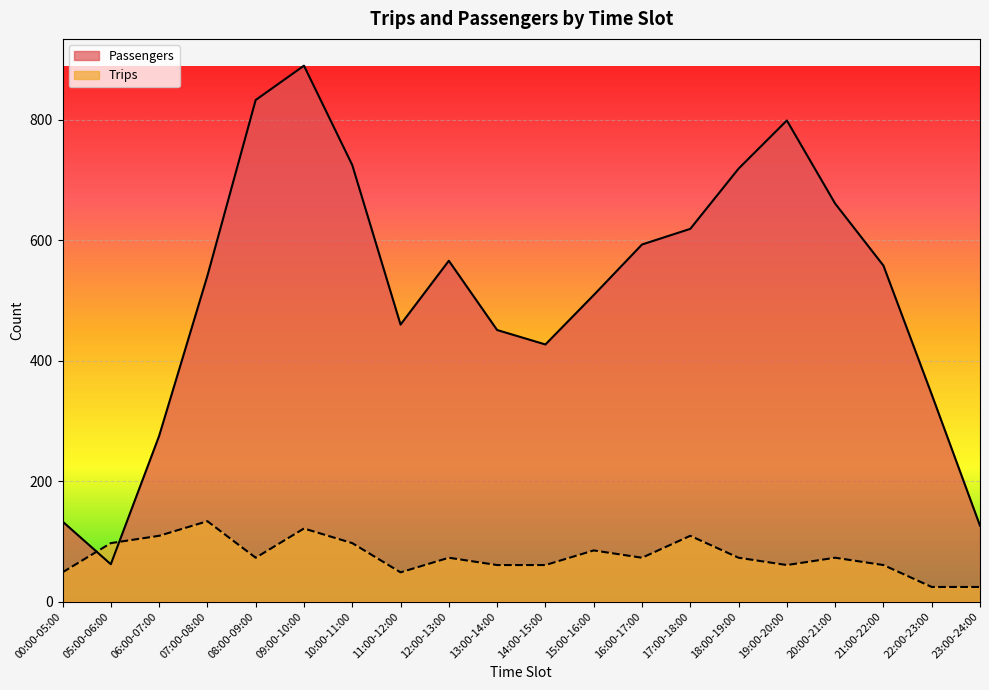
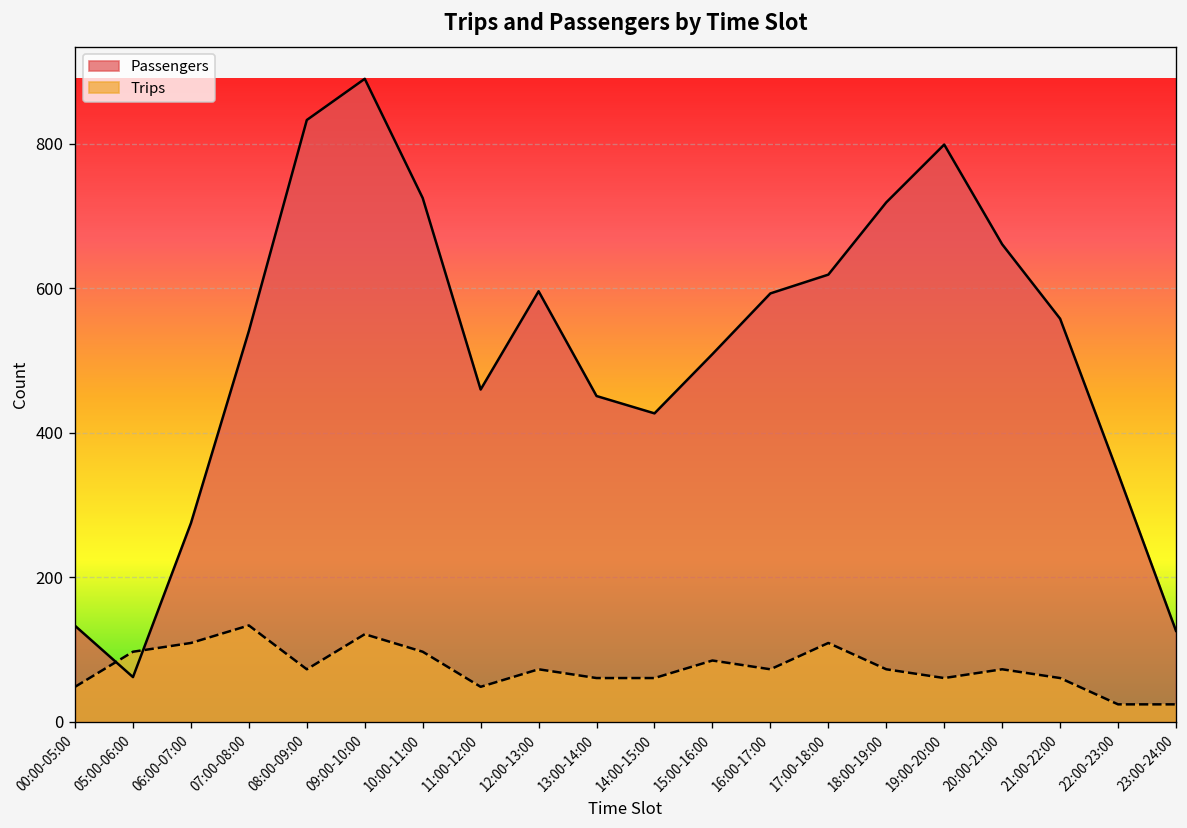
Passengers, 12:00-13:00: 570 -> 600
